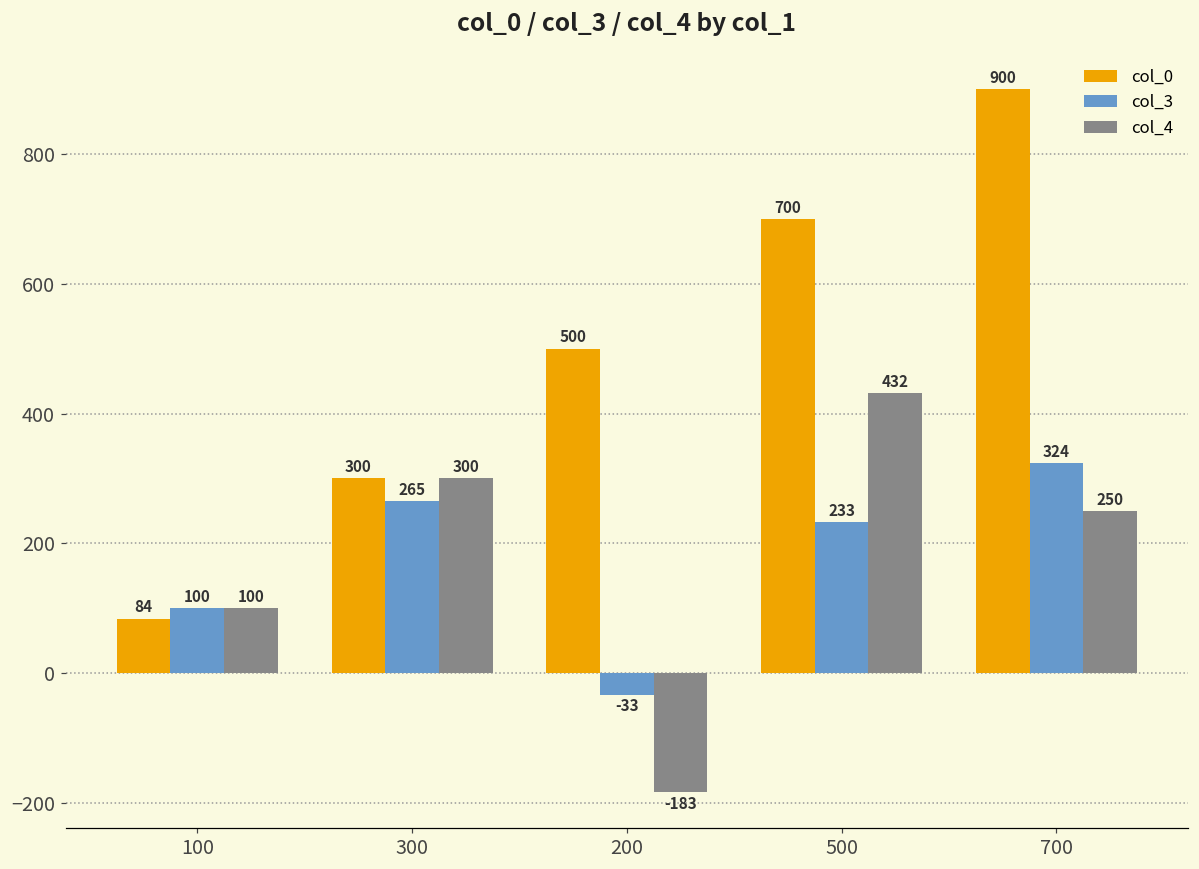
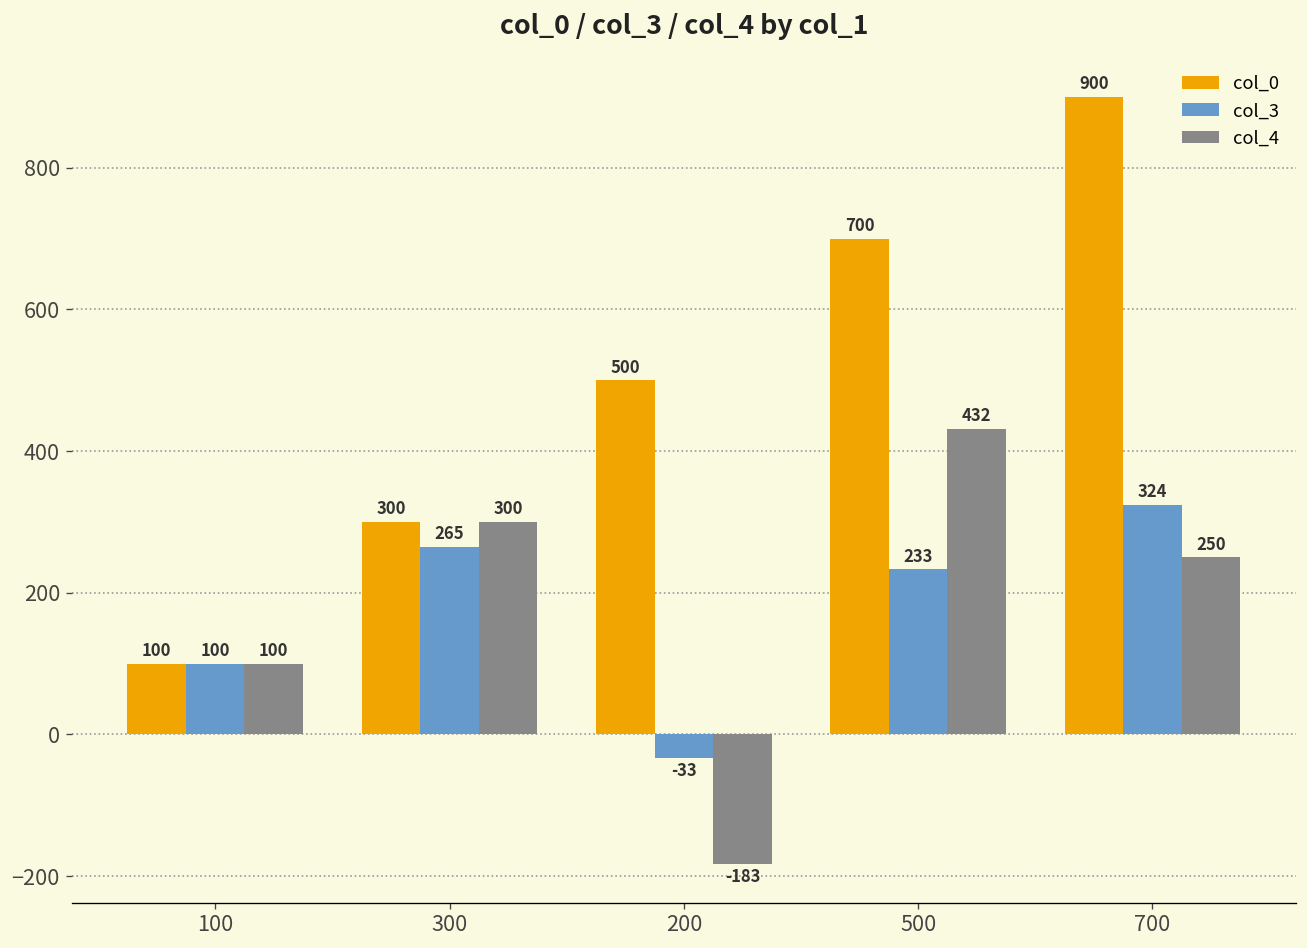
col_0, 100: 84 -> 100
